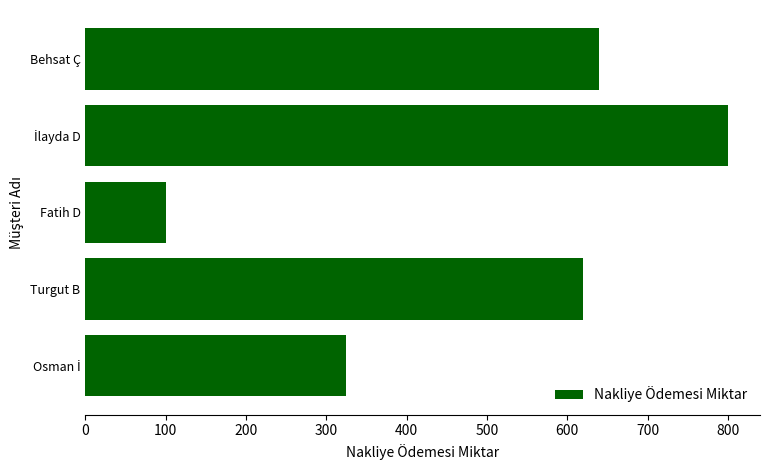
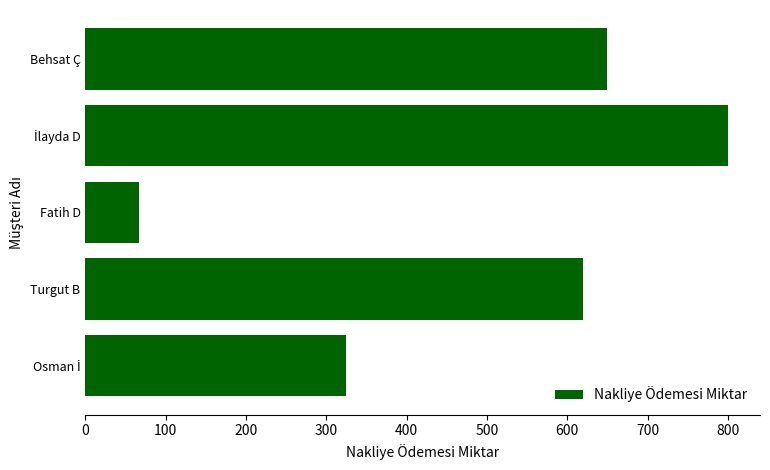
Behsat Ç: 640 -> 650
Fatih D: 100 -> 70
